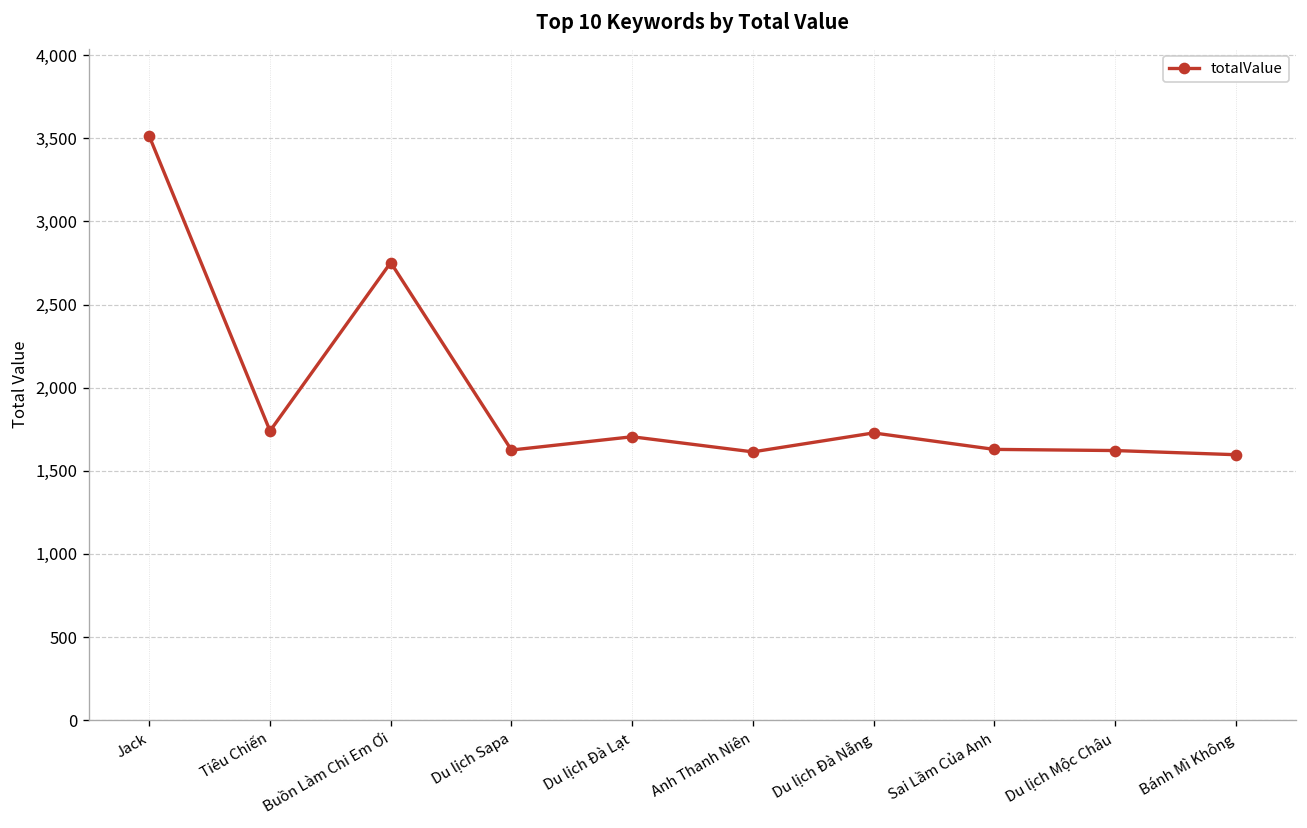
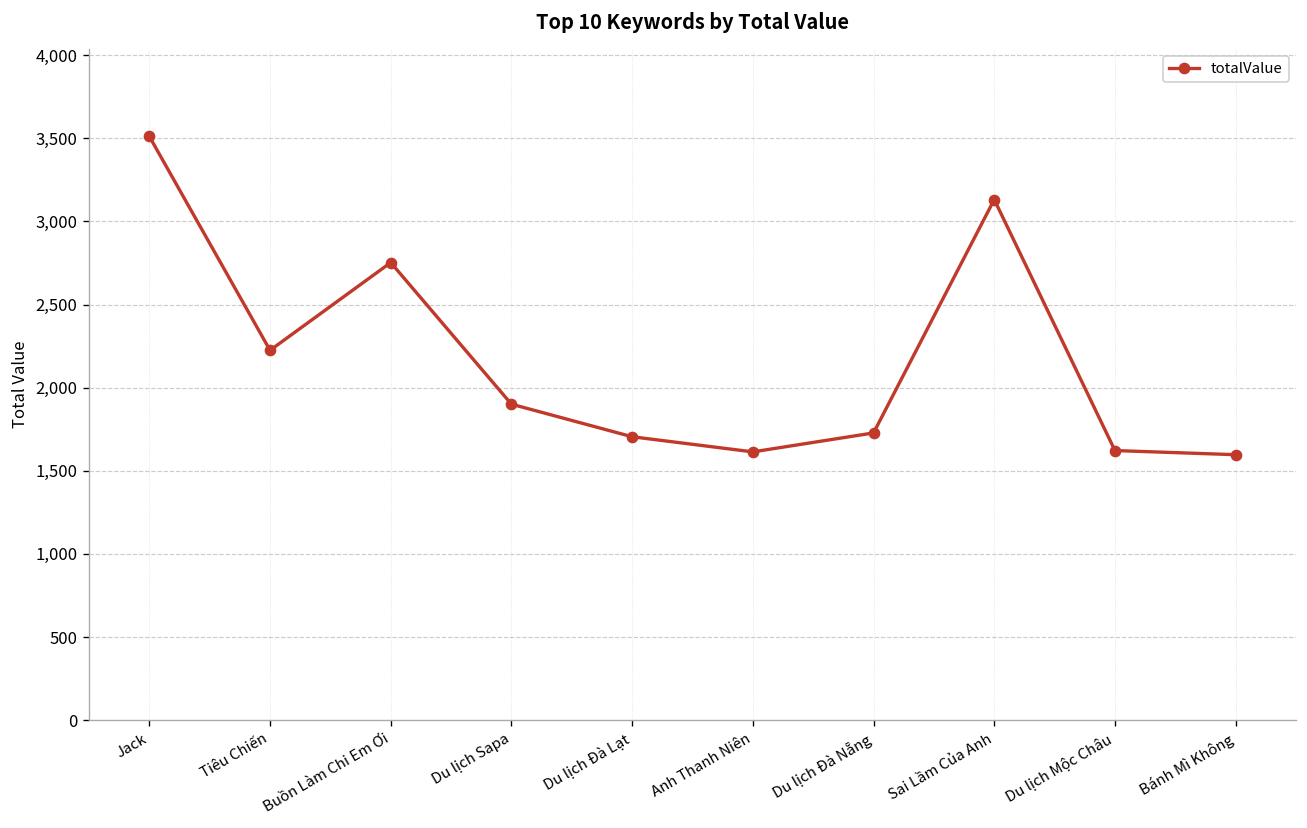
Tiêu Chiến: 1,740 -> 2,230
Du lịch Sapa: 1,630 -> 1,900
Sai Lầm Của Anh: 1,630 -> 3,130
